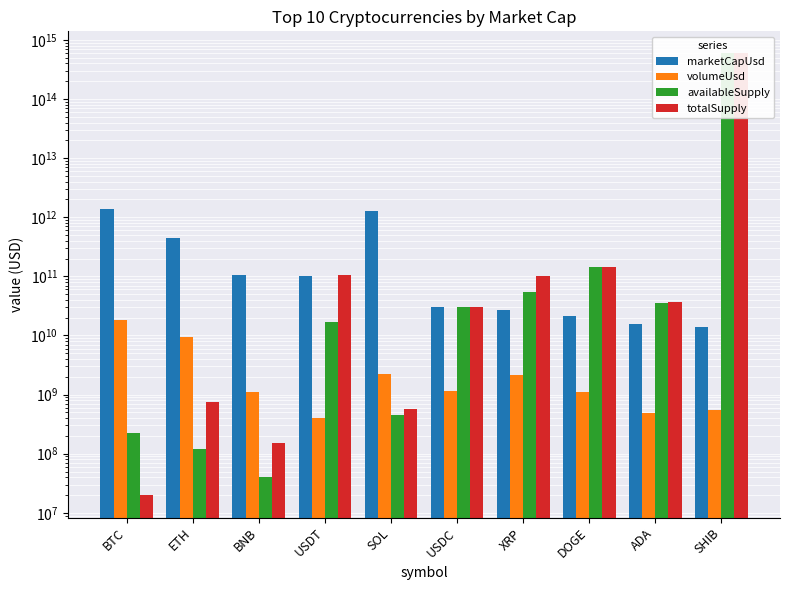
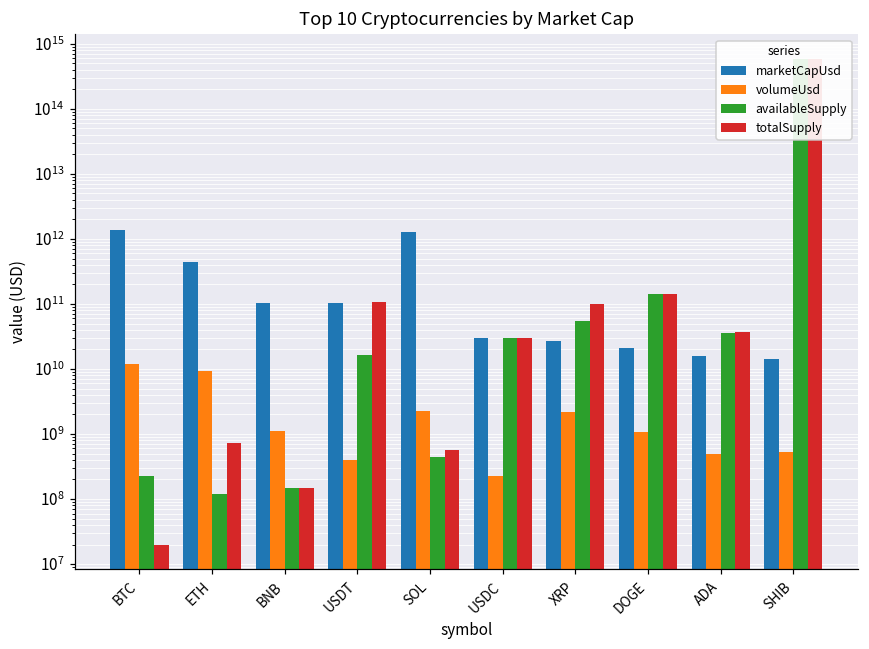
volumeUsd, BTC: 18000000000 -> 12000000000
availableSupply, BNB: 40000000 -> 150000000
volumeUsd, USDC: 1100000000 -> 230000000
